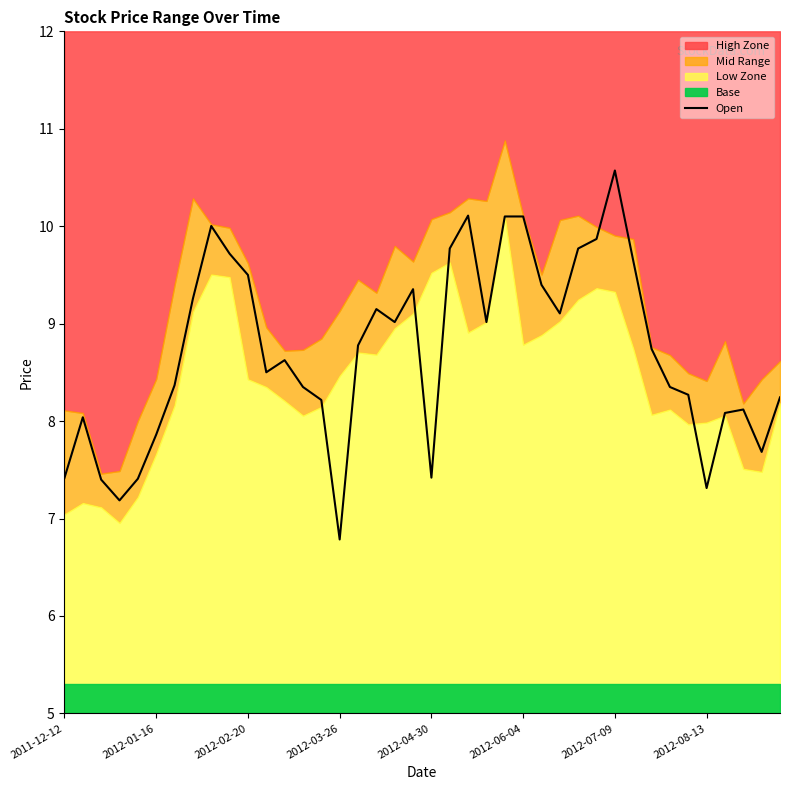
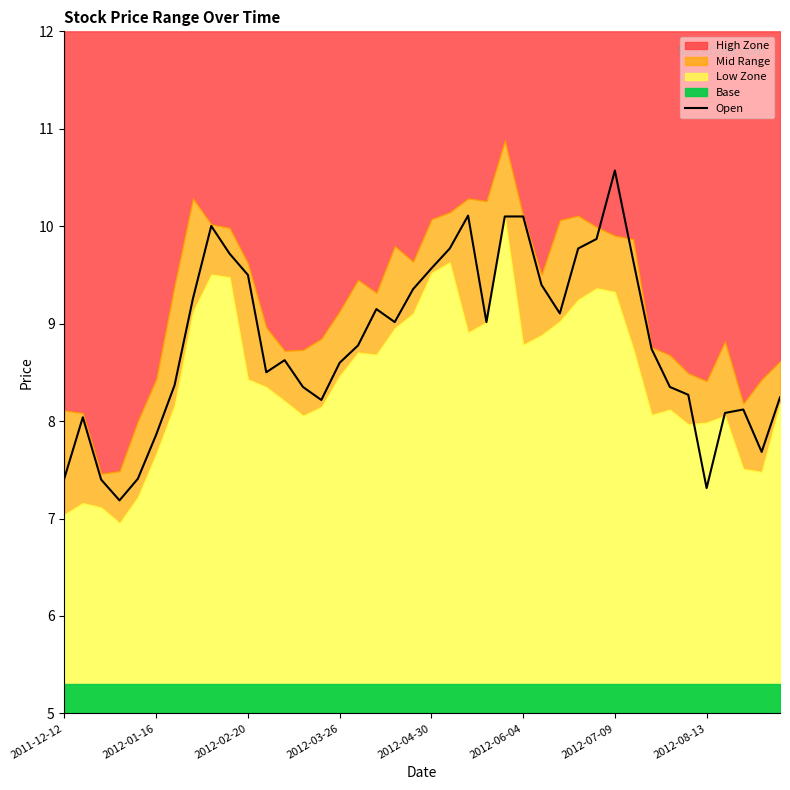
Open, 2012-03-26: 6.8 -> 8.6
Open, 2012-04-30: 7.4 -> 9.6
